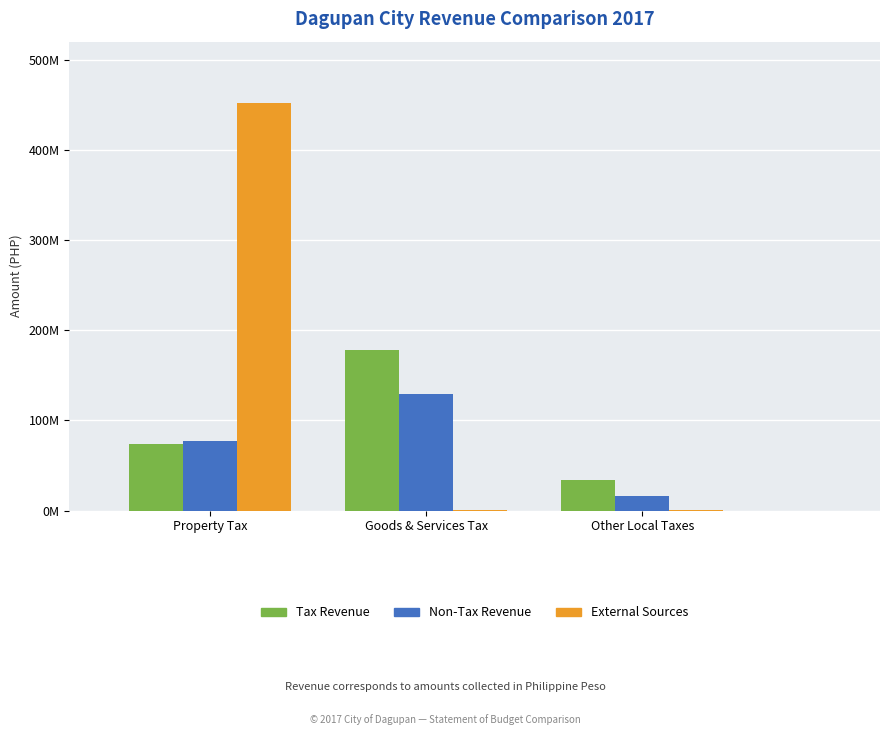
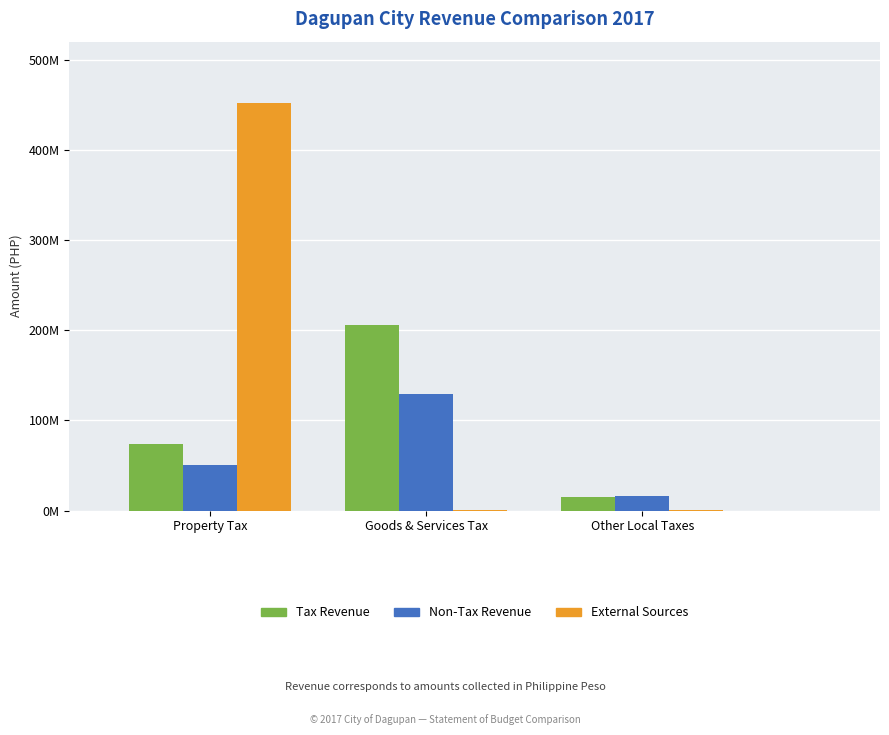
Non-Tax Revenue, Property Tax: 80000000 -> 50000000
Tax Revenue, Goods & Services Tax: 180000000 -> 210000000
Tax Revenue, Other Local Taxes: 30000000 -> 10000000
